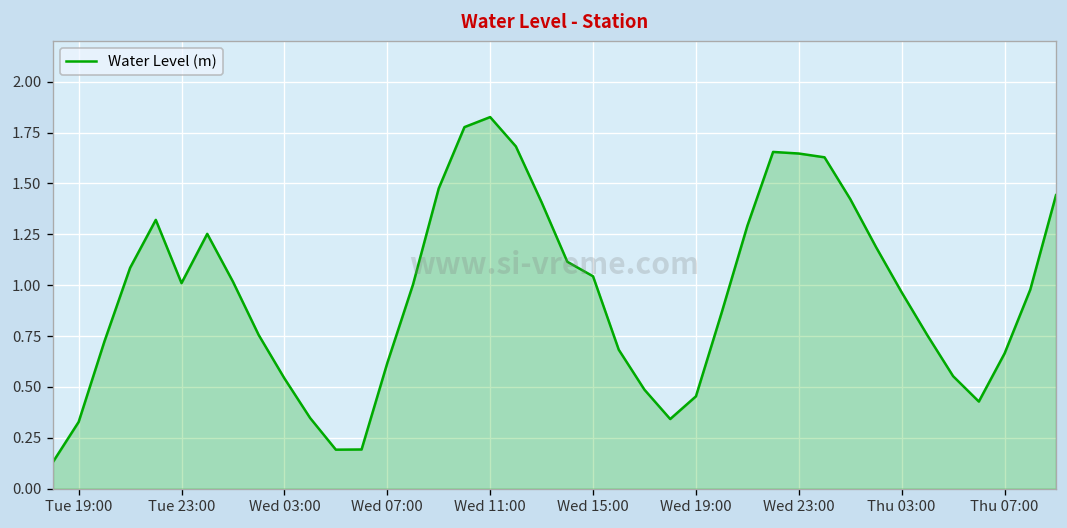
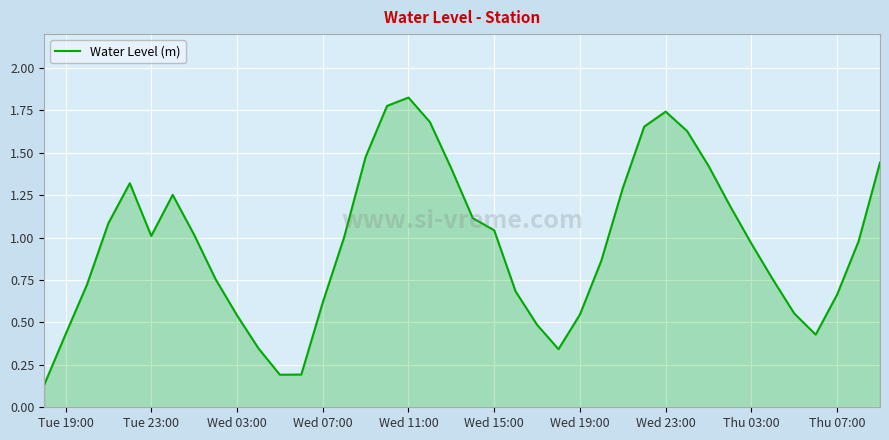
Tue 19:00: 0.33 -> 0.43
Wed 19:00: 0.45 -> 0.55
Wed 23:00: 1.65 -> 1.74
